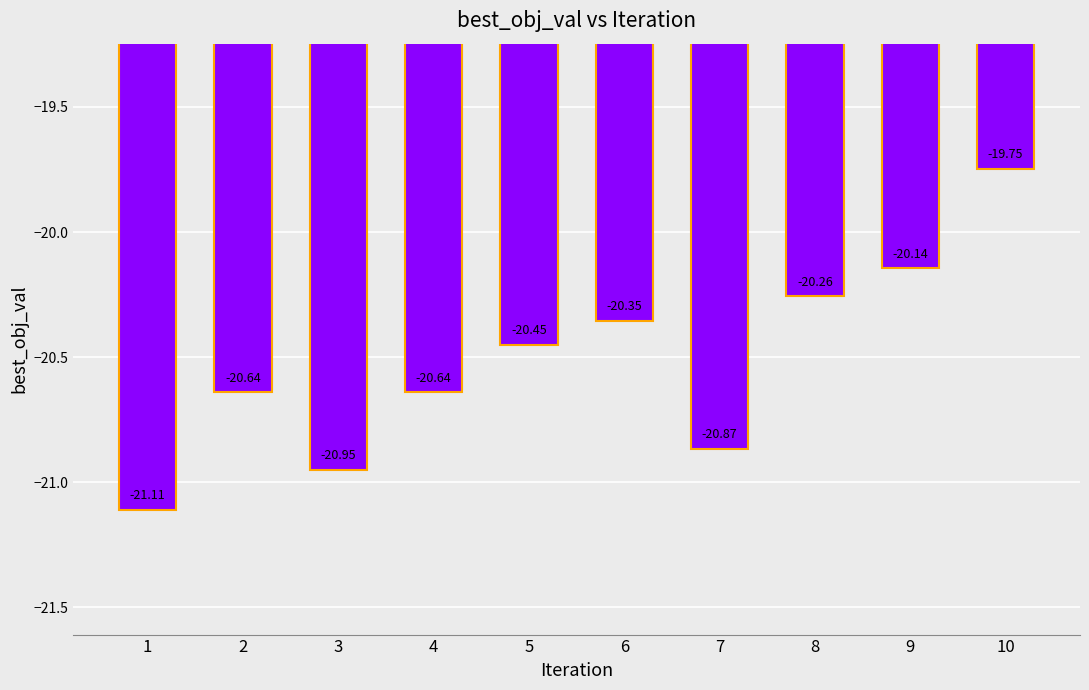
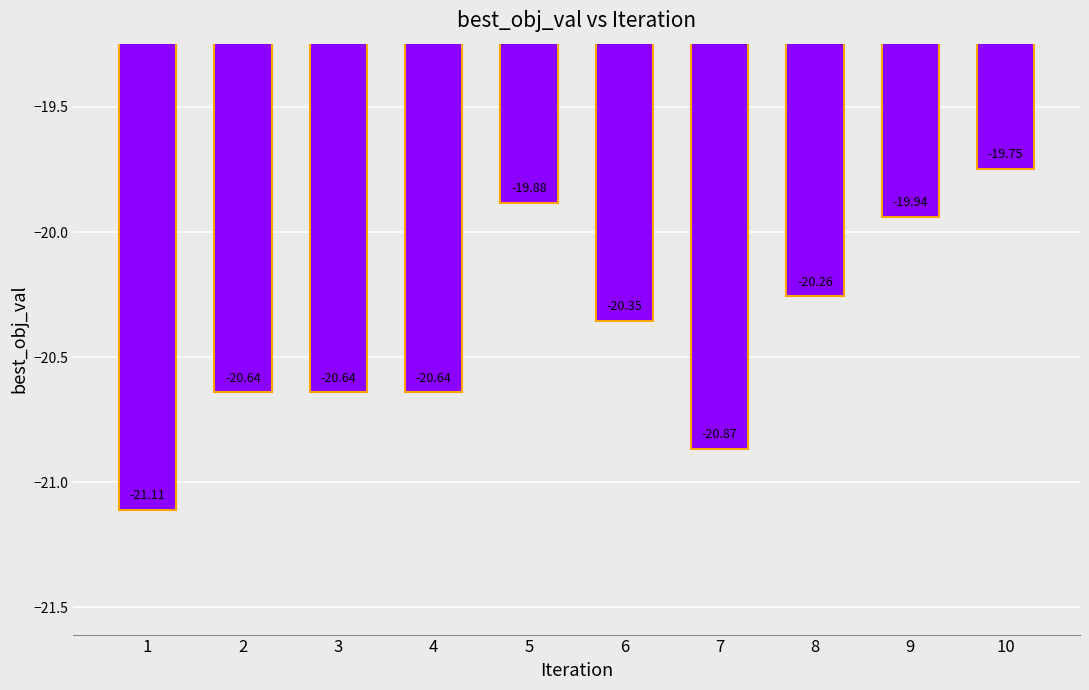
3: -20.95 -> -20.64
5: -20.45 -> -19.88
9: -20.14 -> -19.94
